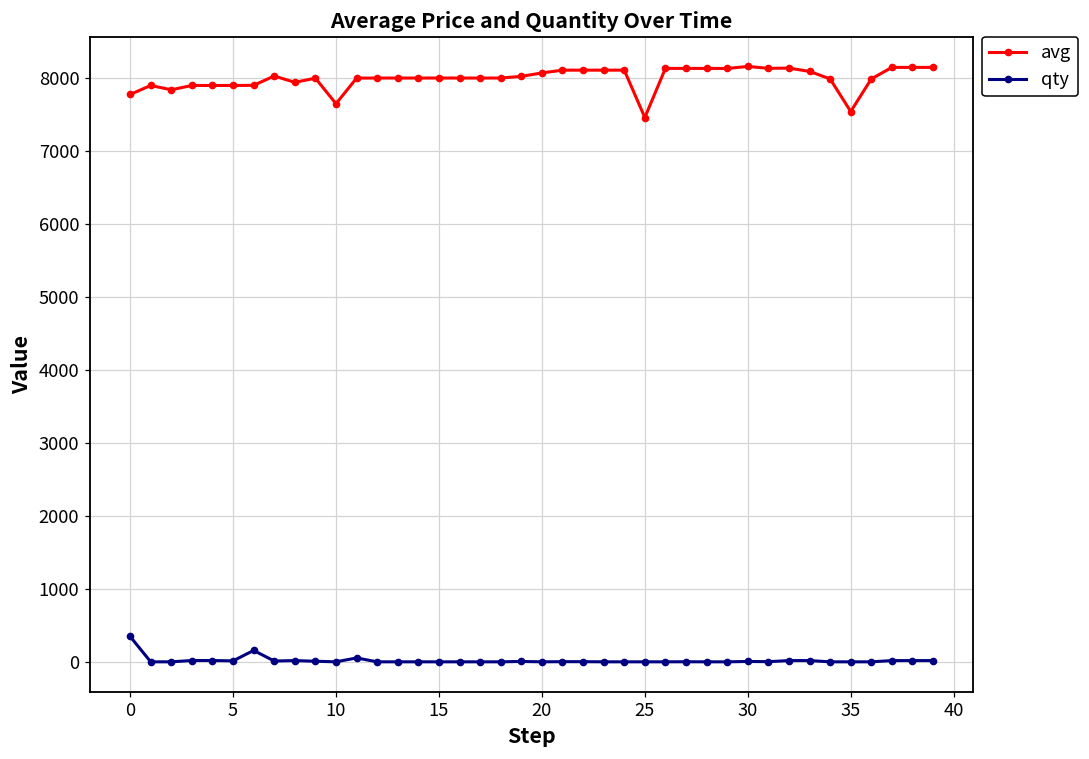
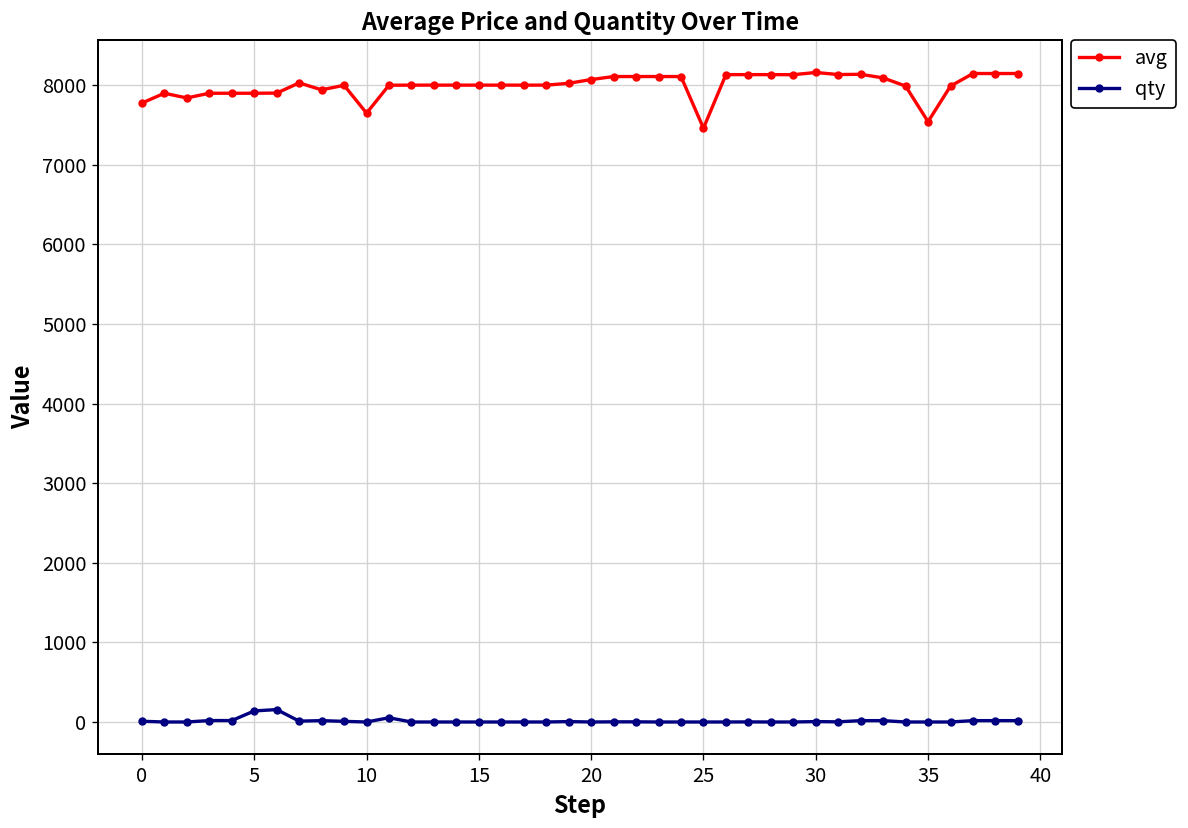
qty, 0: 300 -> 0
qty, 5: 0 -> 100
